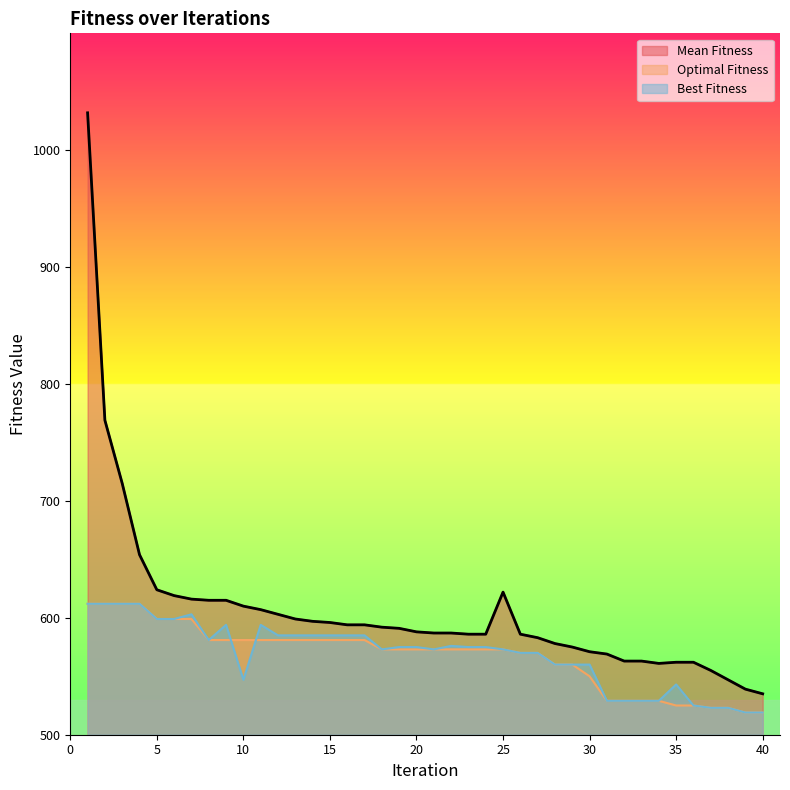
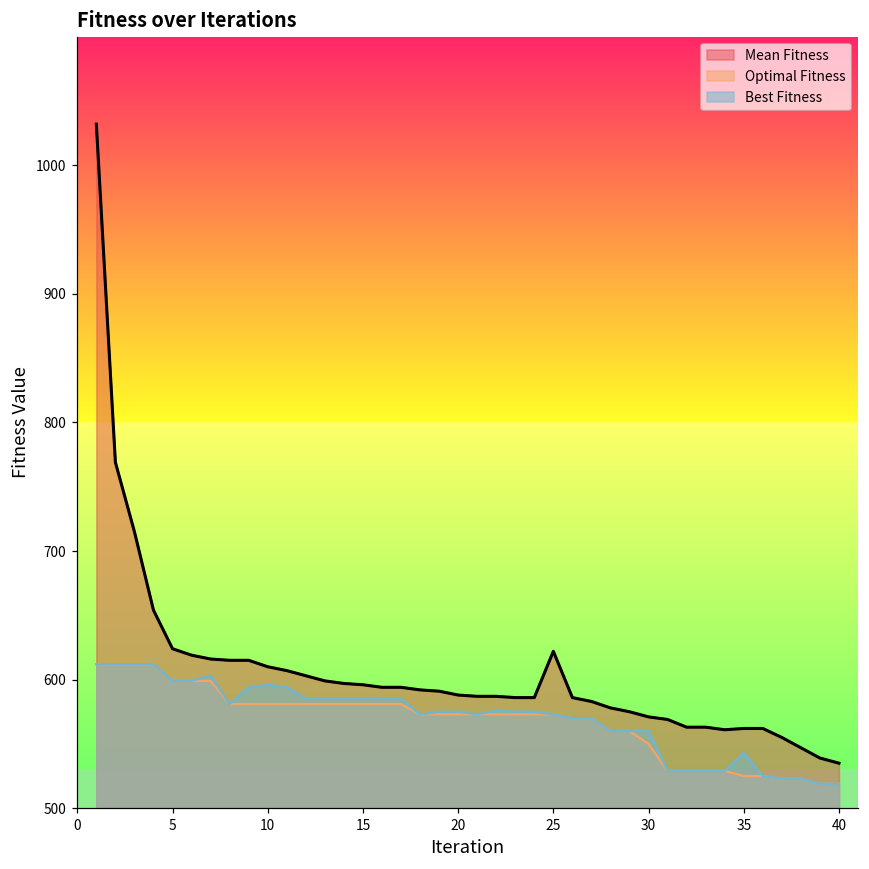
Best Fitness, 10: 547 -> 596
